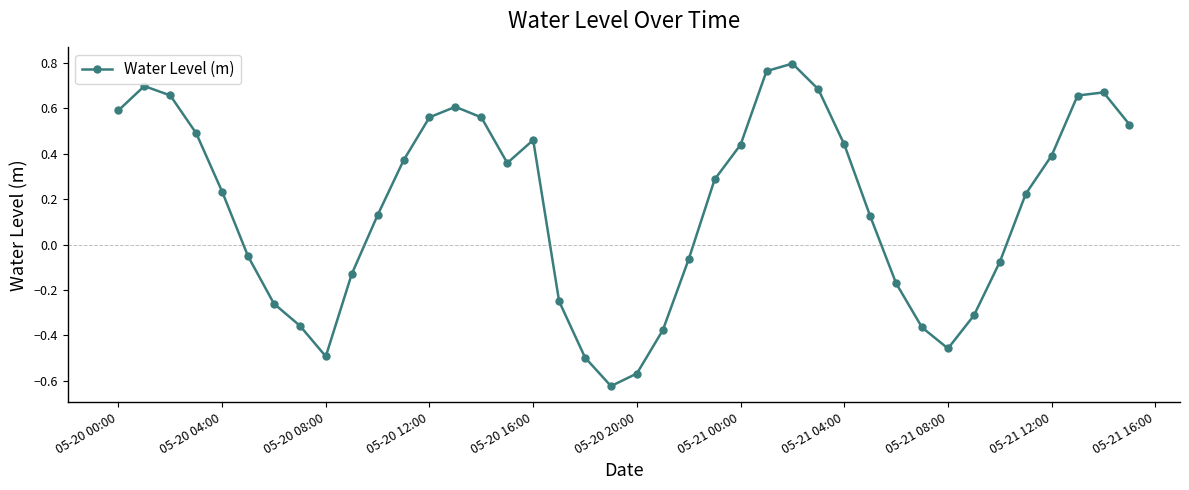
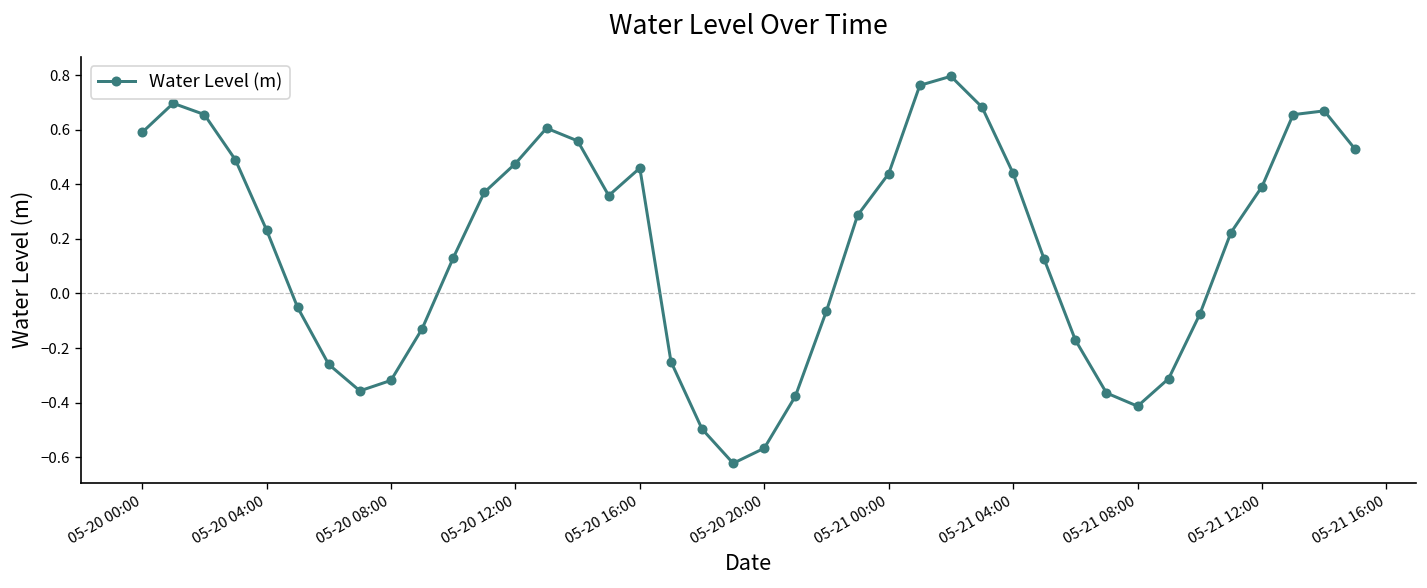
05-20 08:00: -0.49 -> -0.32
05-20 12:00: 0.56 -> 0.48
05-21 08:00: -0.46 -> -0.41
